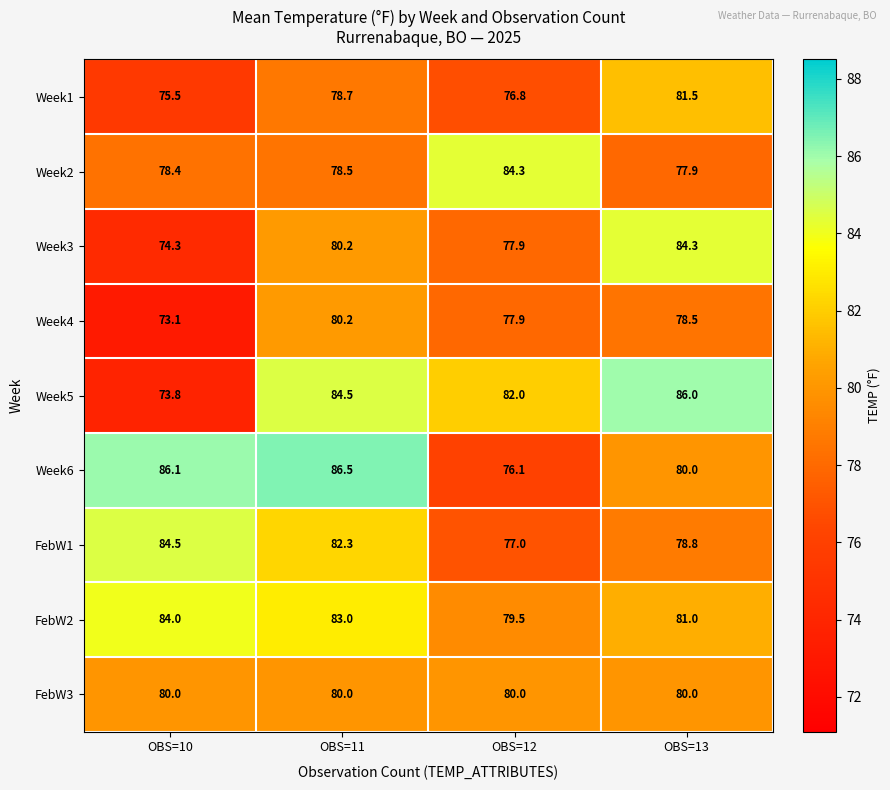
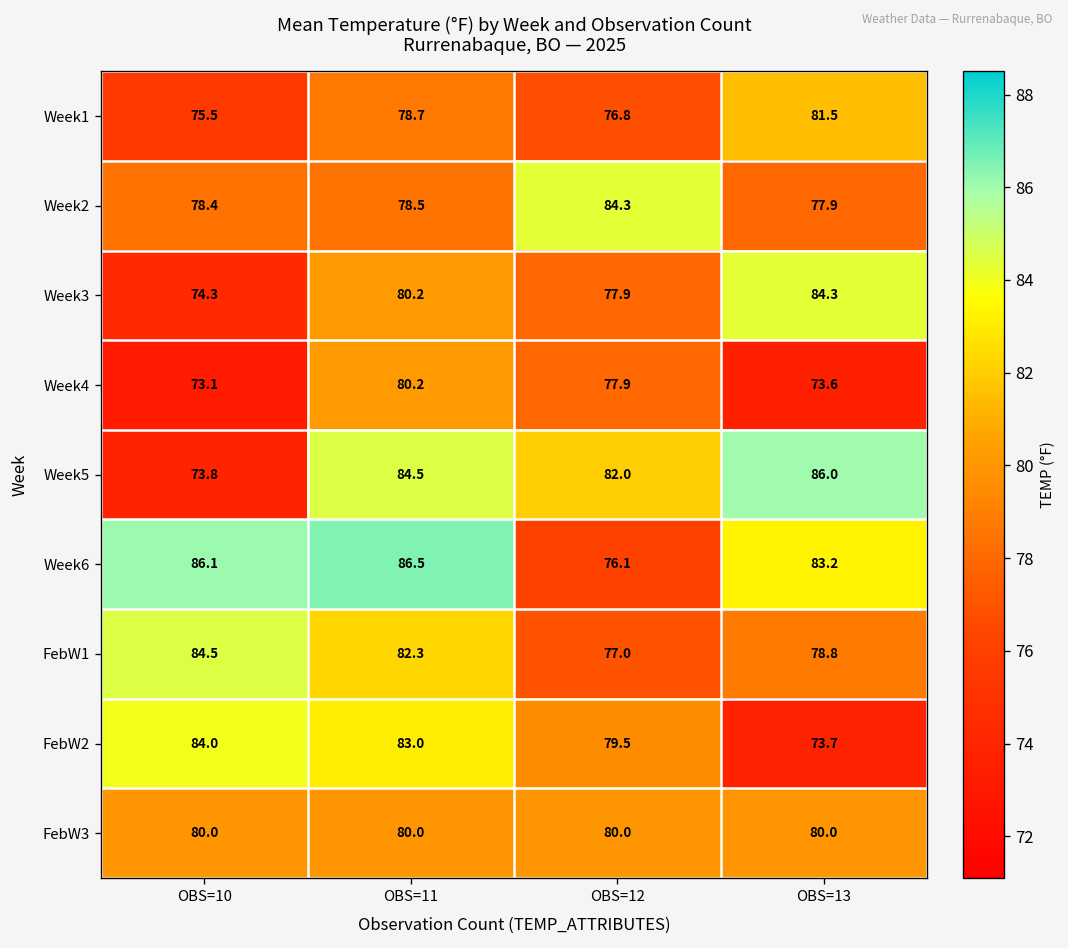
Week4, OBS=13: 78.5 -> 73.6
Week6, OBS=13: 80.0 -> 83.2
FebW2, OBS=13: 81.0 -> 73.7
